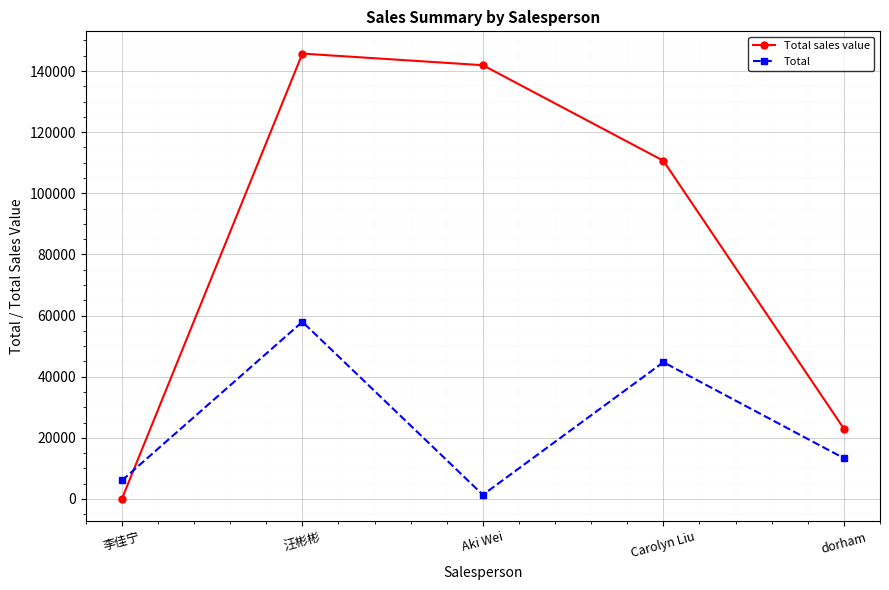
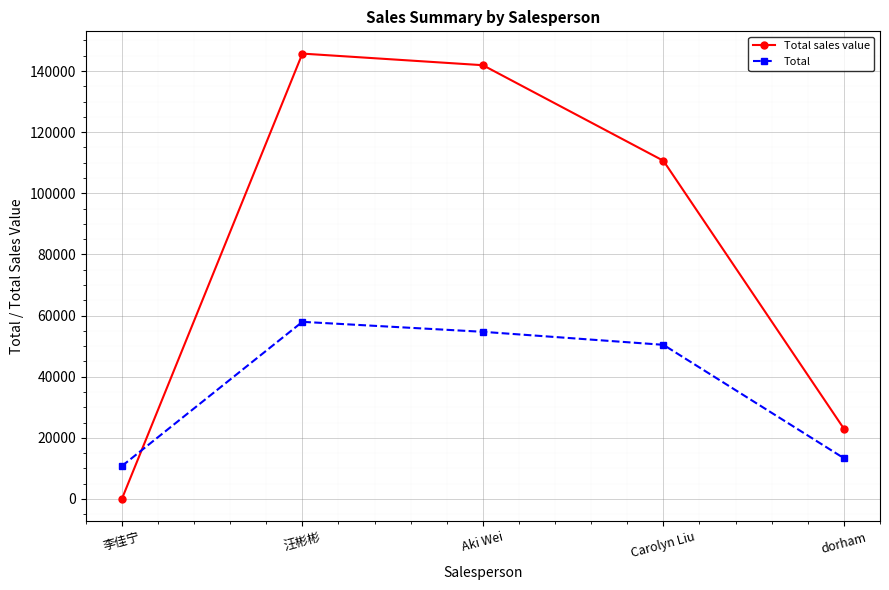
Total, 李佳宁: 6000 -> 11000
Total, Aki Wei: 1000 -> 55000
Total, Carolyn Liu: 45000 -> 50000
